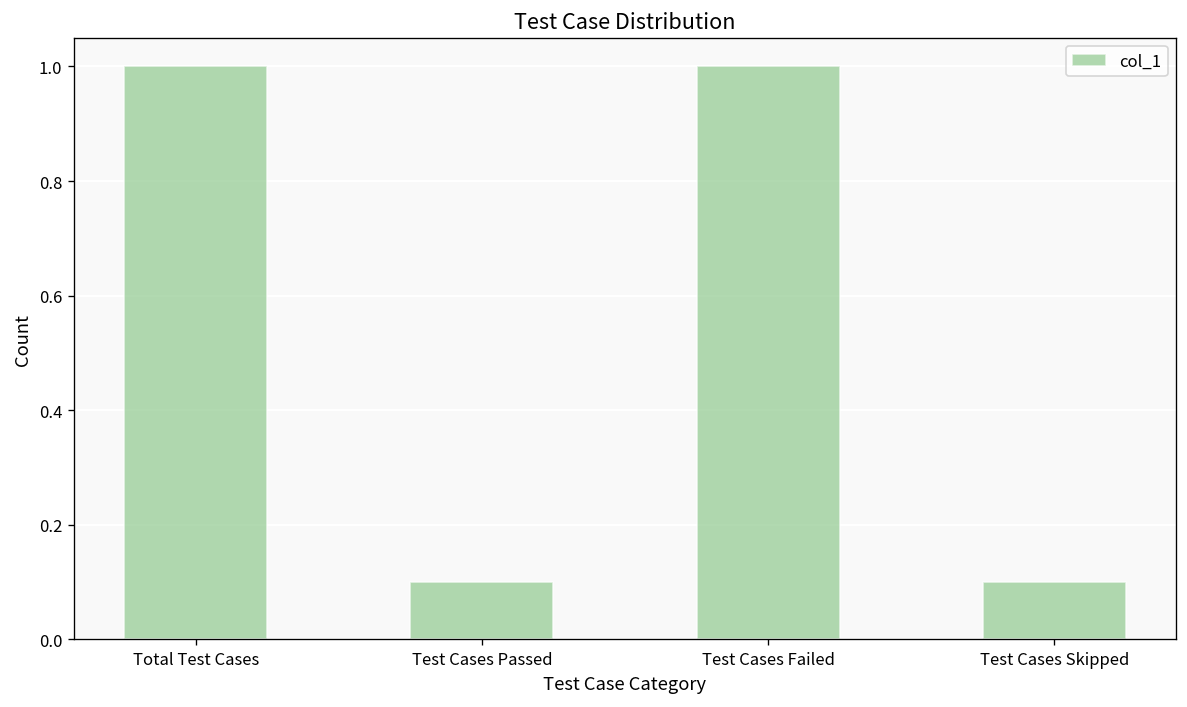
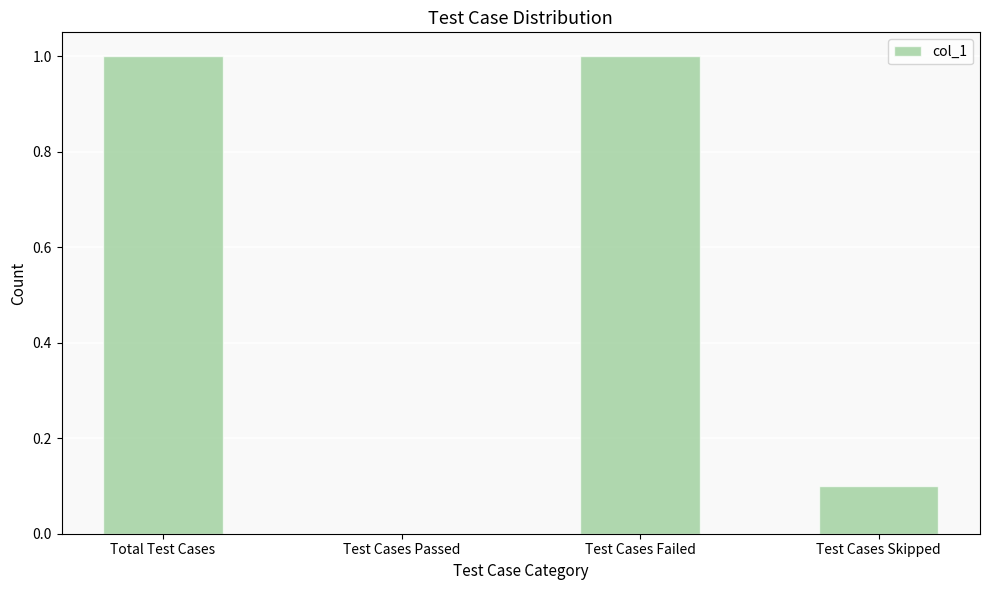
Test Cases Passed: 0.1 -> 0.0
